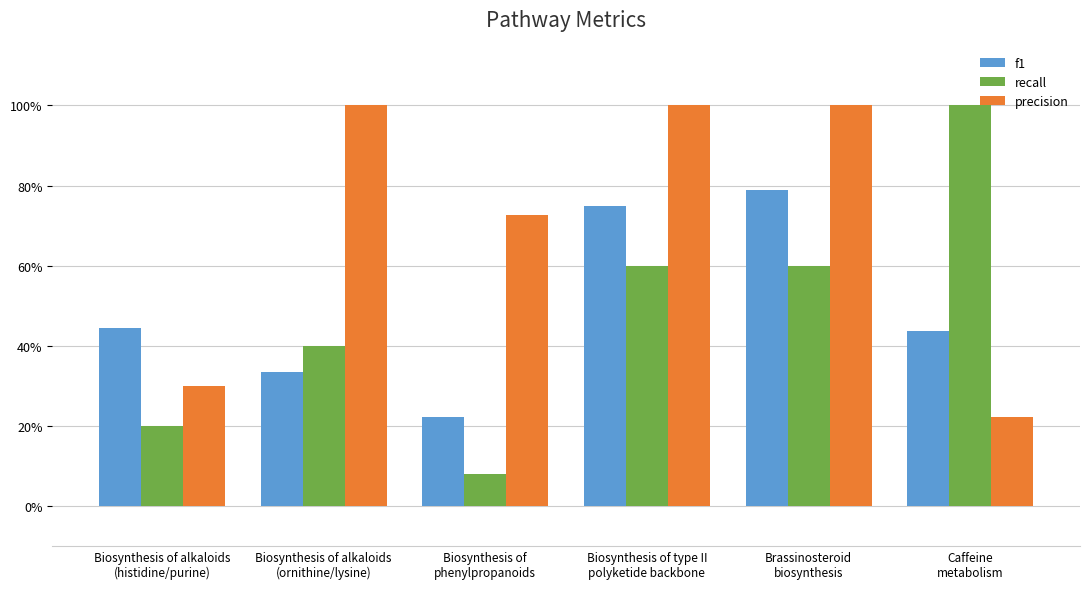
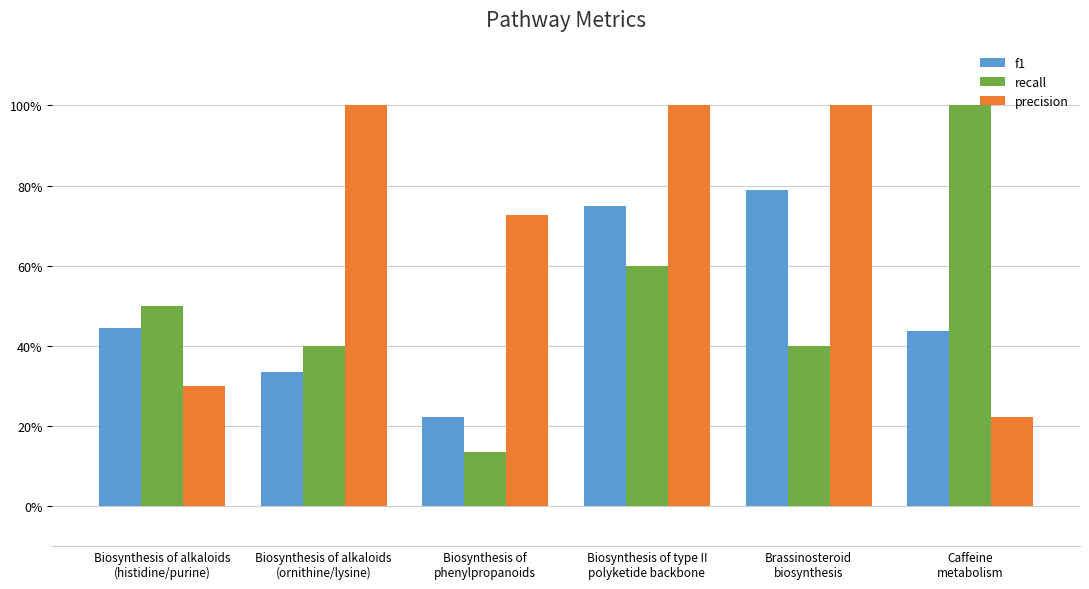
recall, Biosynthesis of alkaloids (histidine/purine): 20% -> 50%
recall, Biosynthesis of phenylpropanoids: 8% -> 13%
recall, Brassinosteroid biosynthesis: 60% -> 40%
